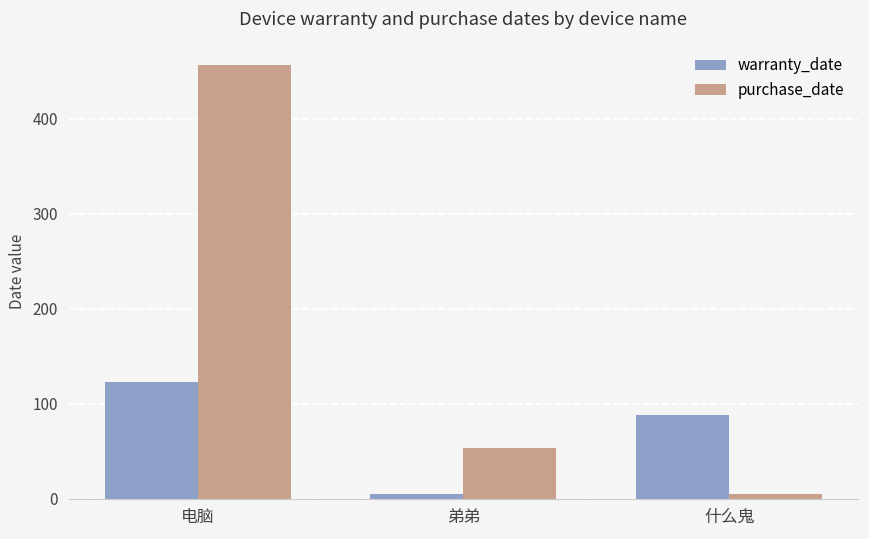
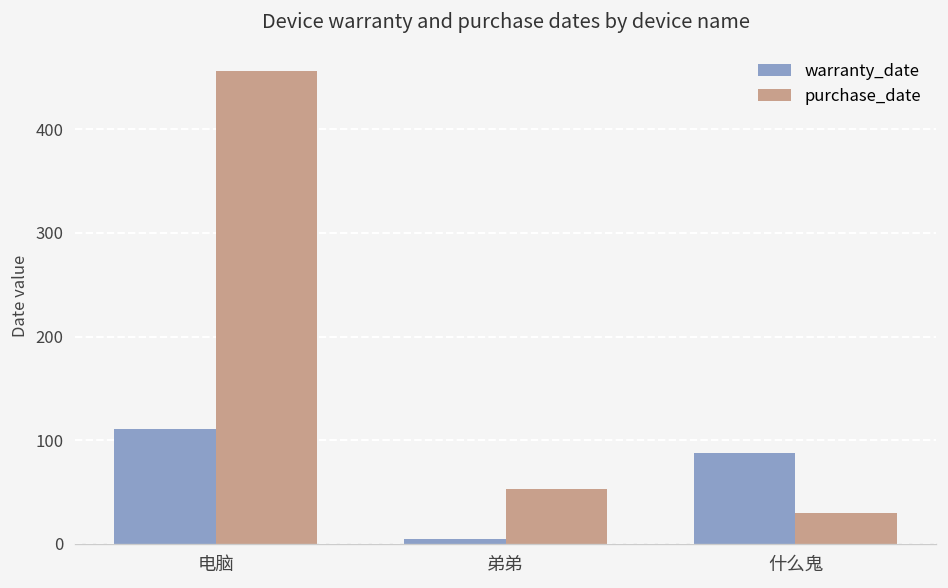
warranty_date, 电脑: 120 -> 110
purchase_date, 什么鬼: 10 -> 30
